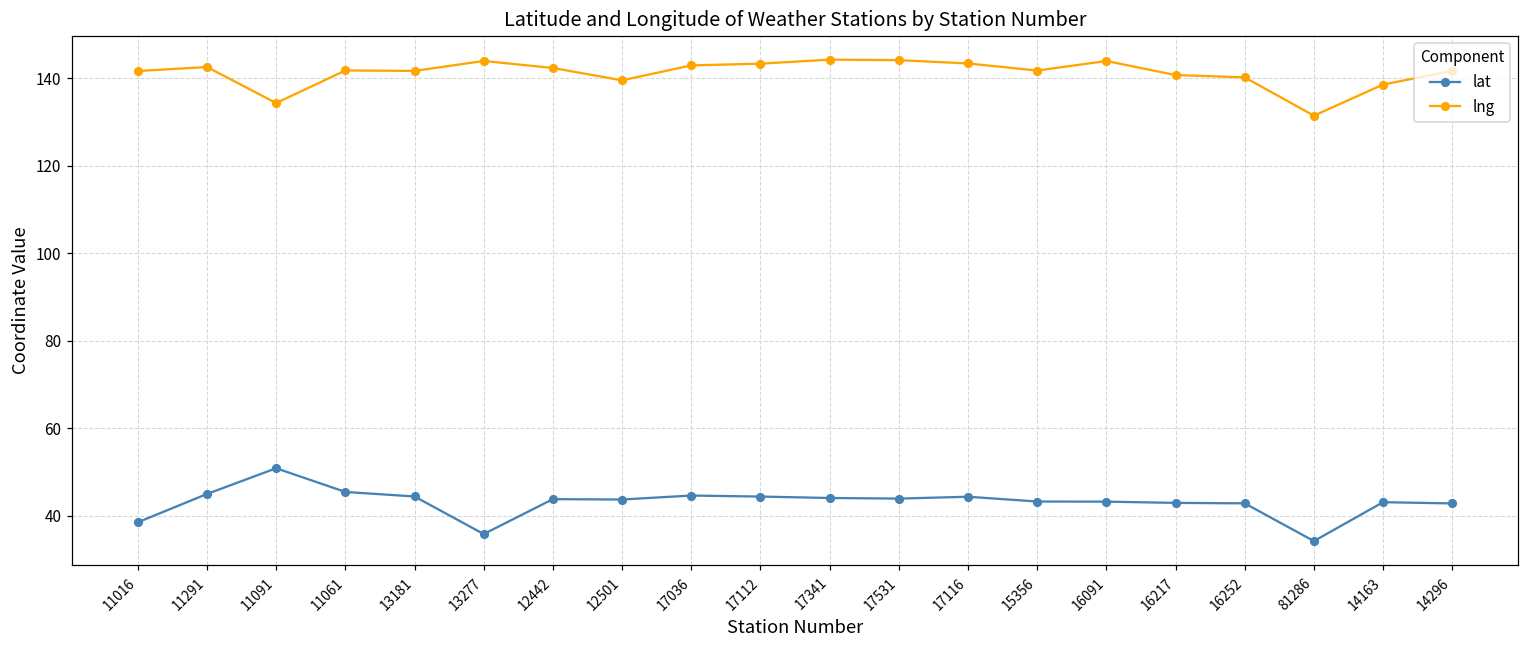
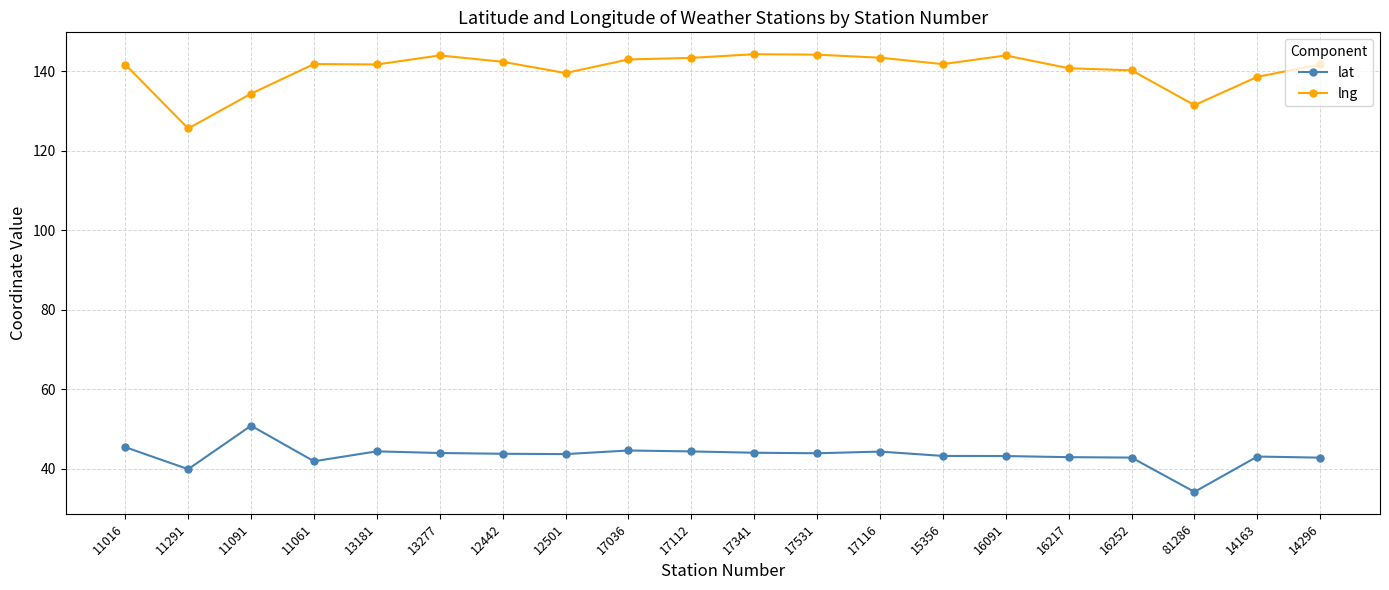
lat, 11016: 38 -> 45
lat, 11291: 45 -> 40
lng, 11291: 143 -> 126
lat, 11061: 45 -> 42
lat, 13277: 36 -> 44
